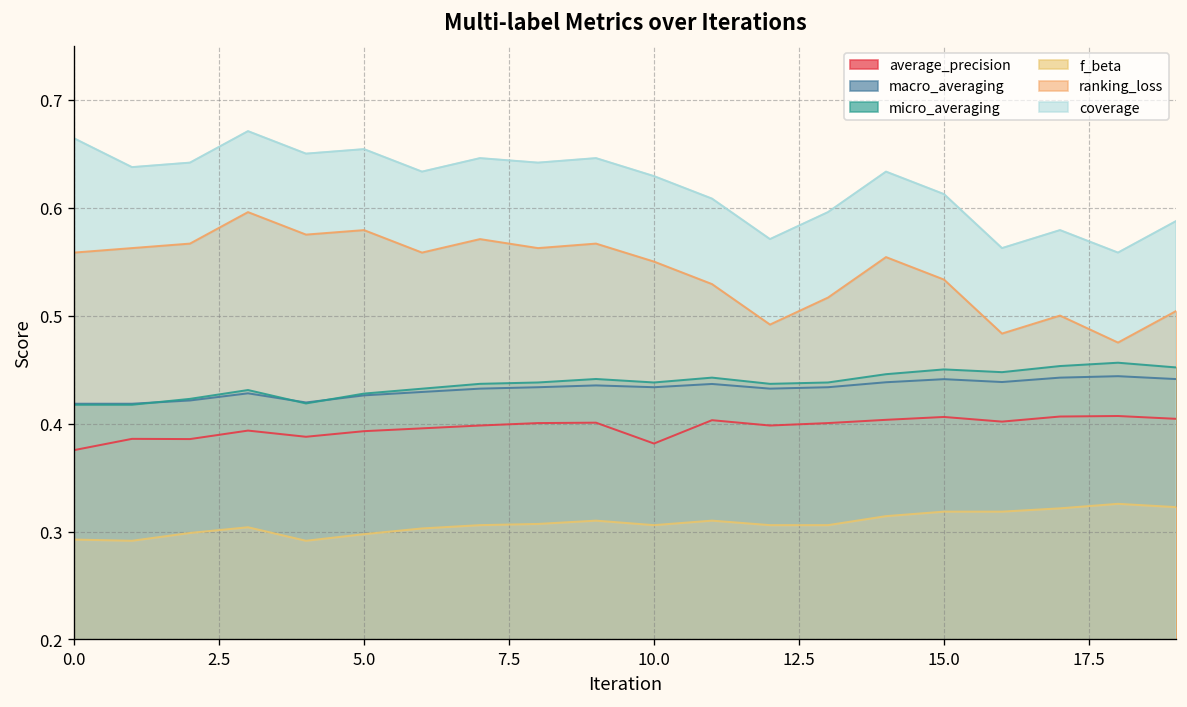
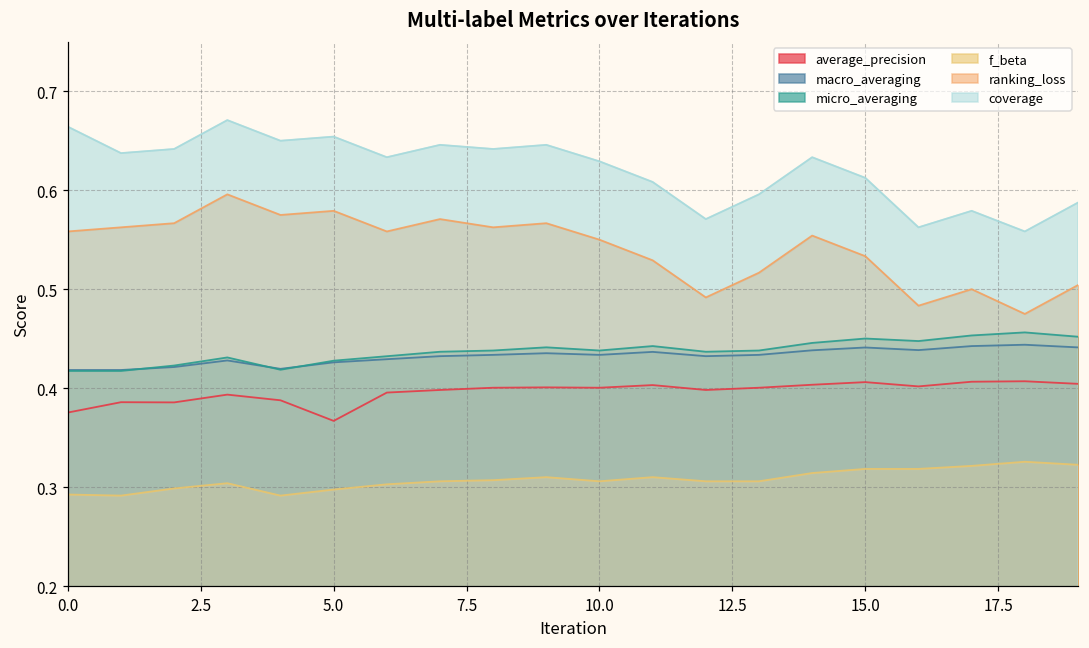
average_precision, 5.0: 0.39 -> 0.37
average_precision, 10.0: 0.38 -> 0.40
